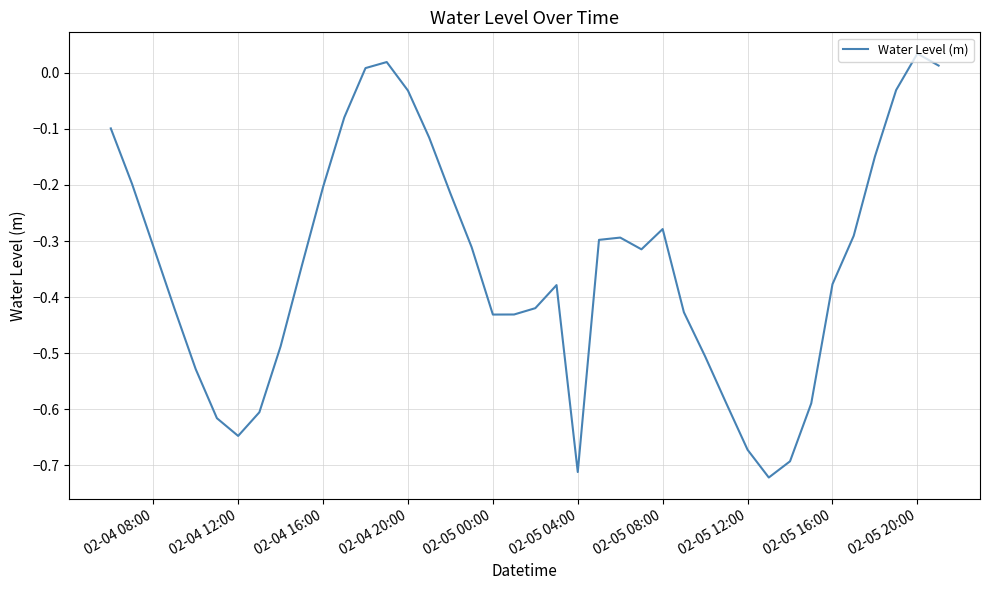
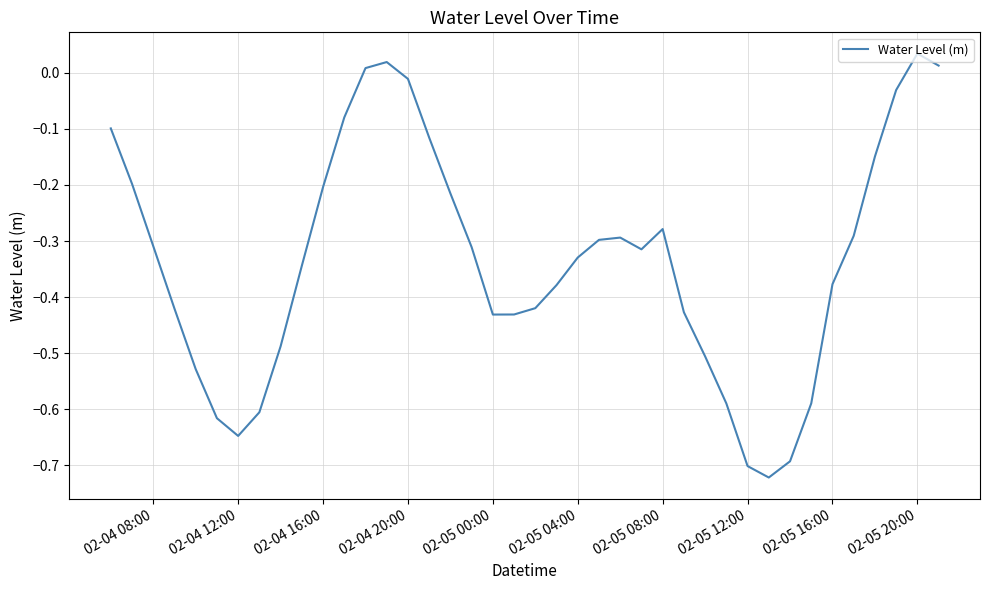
02-04 20:00: -0.03 -> -0.01
02-05 04:00: -0.71 -> -0.33
02-05 12:00: -0.67 -> -0.70
